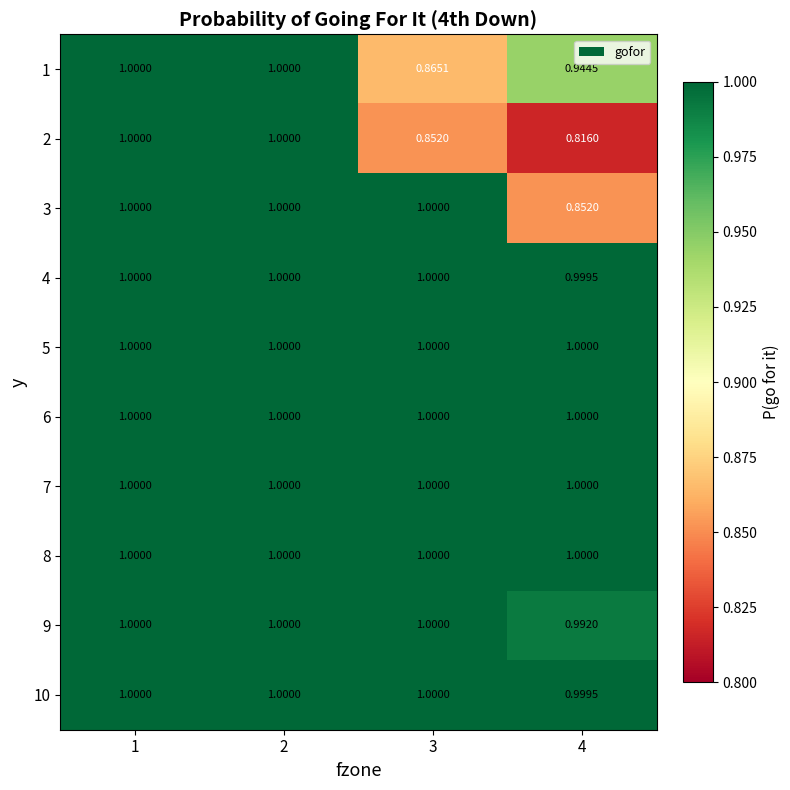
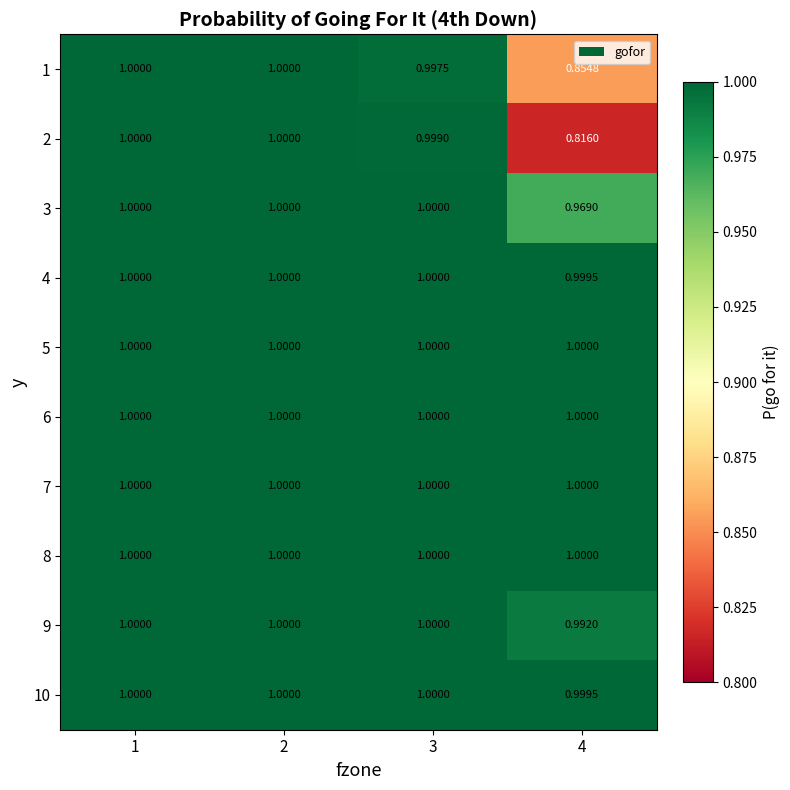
1, 3: 0.8651 -> 0.9975
1, 4: 0.9445 -> 0.8548
2, 3: 0.8520 -> 0.9990
3, 4: 0.8520 -> 0.9690
